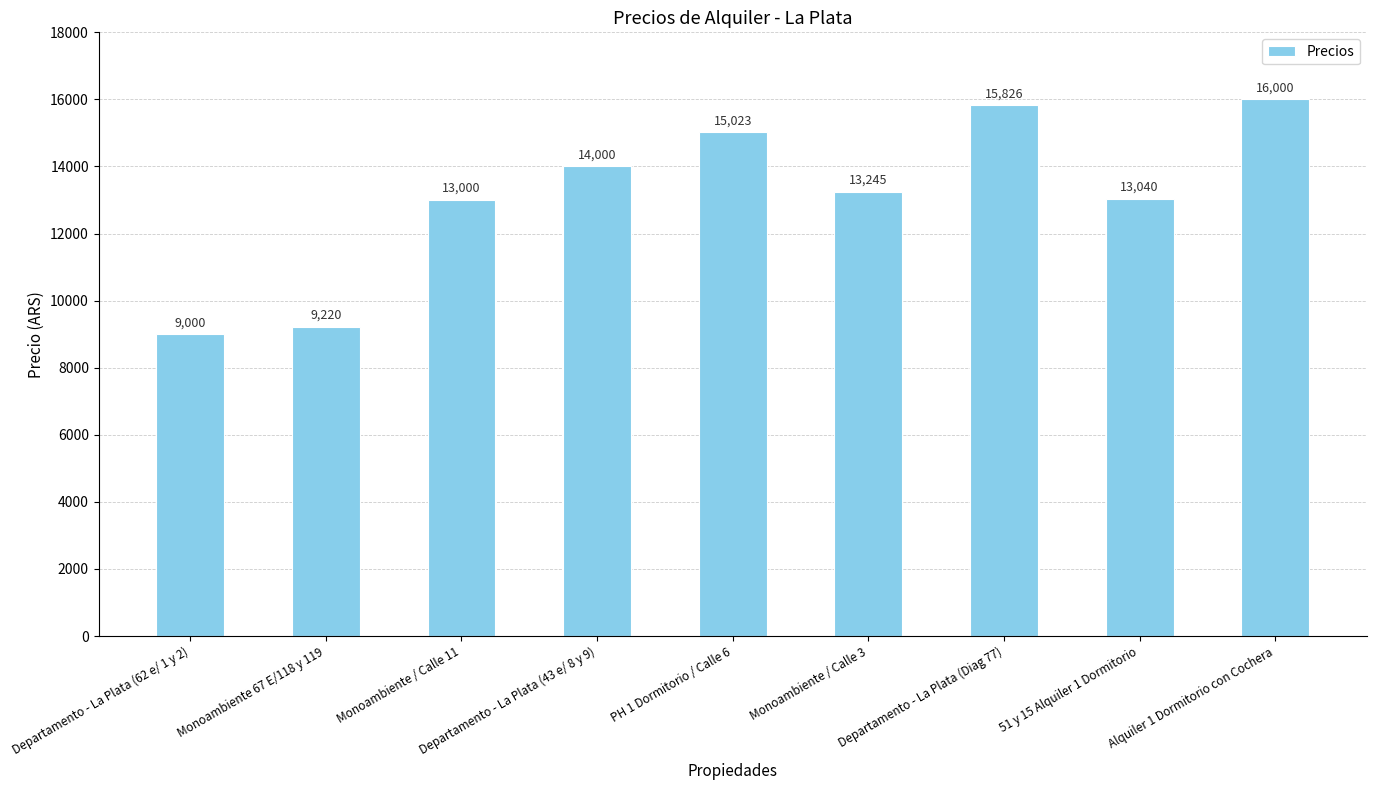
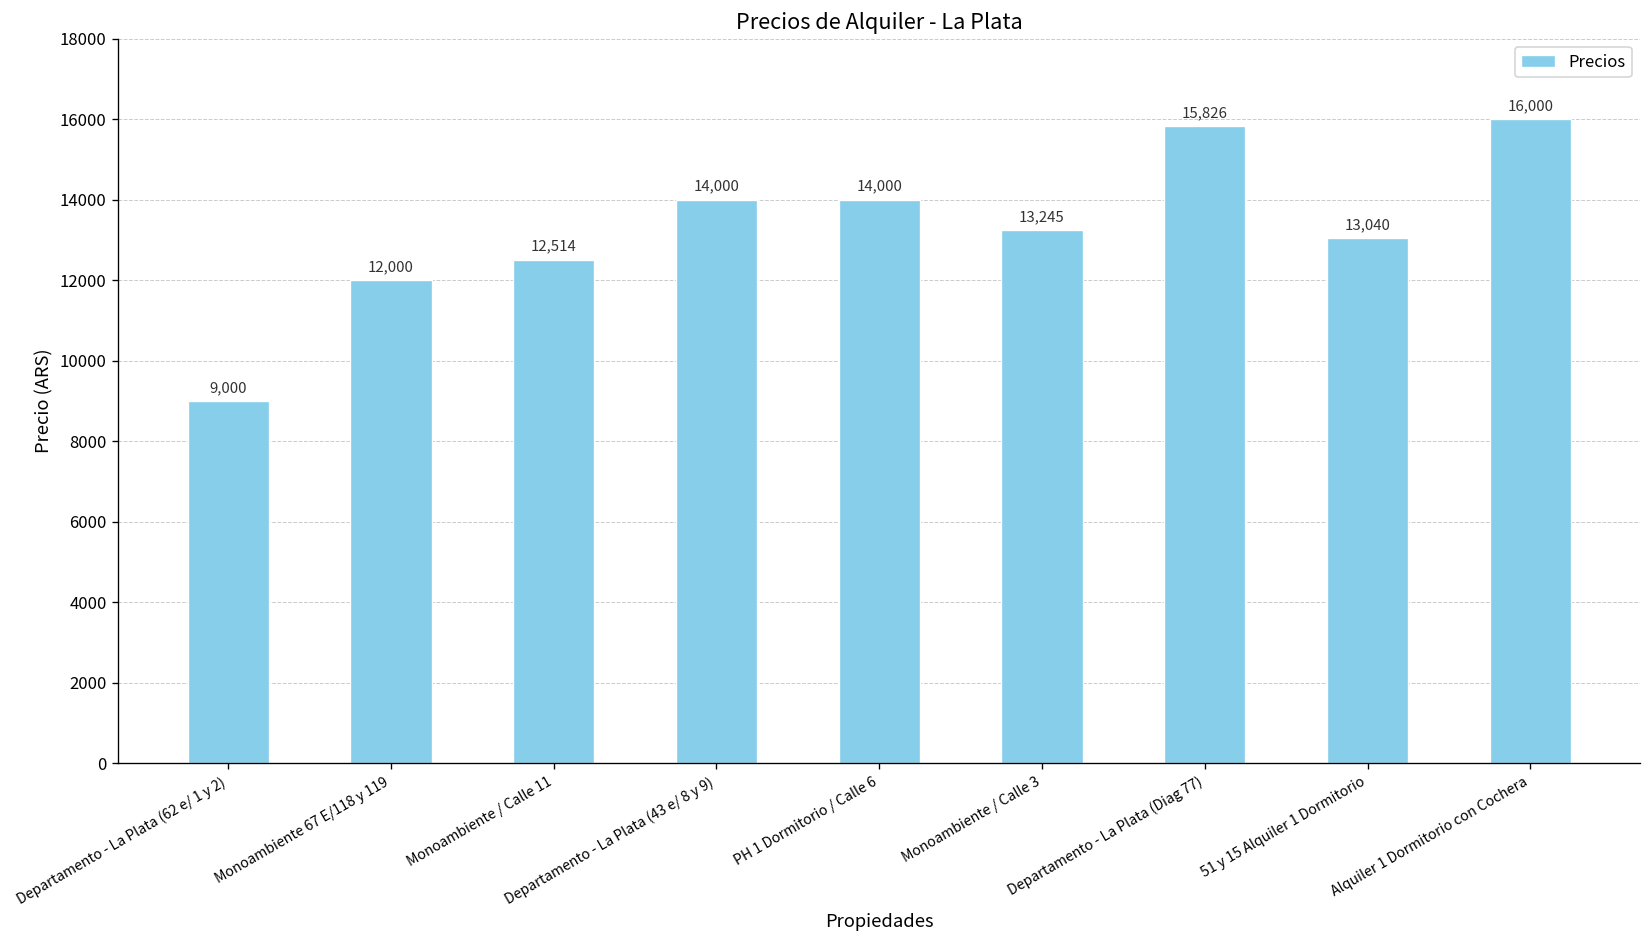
Monoambiente 67 E/118 y 119: 9,220 -> 12,000
Monoambiente / Calle 11: 13,000 -> 12,514
PH 1 Dormitorio / Calle 6: 15,023 -> 14,000
